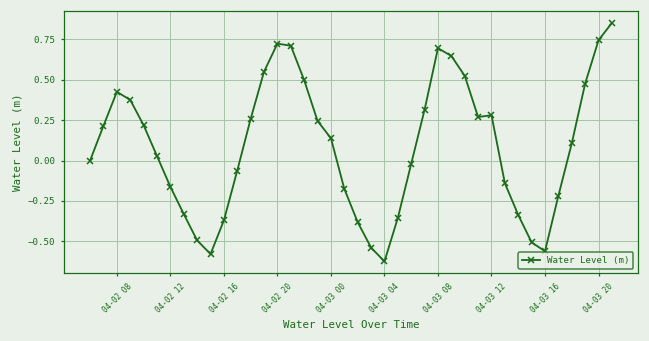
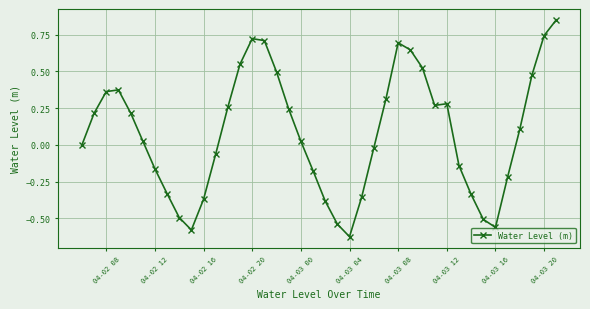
04-02 08: 0.43 -> 0.36
04-03 00: 0.14 -> 0.03
